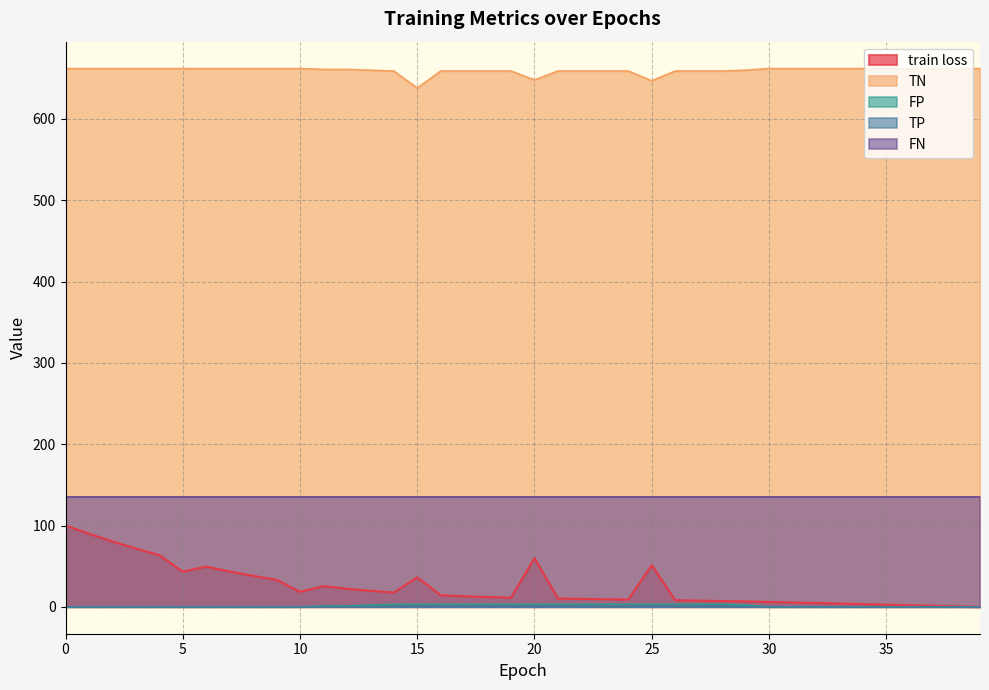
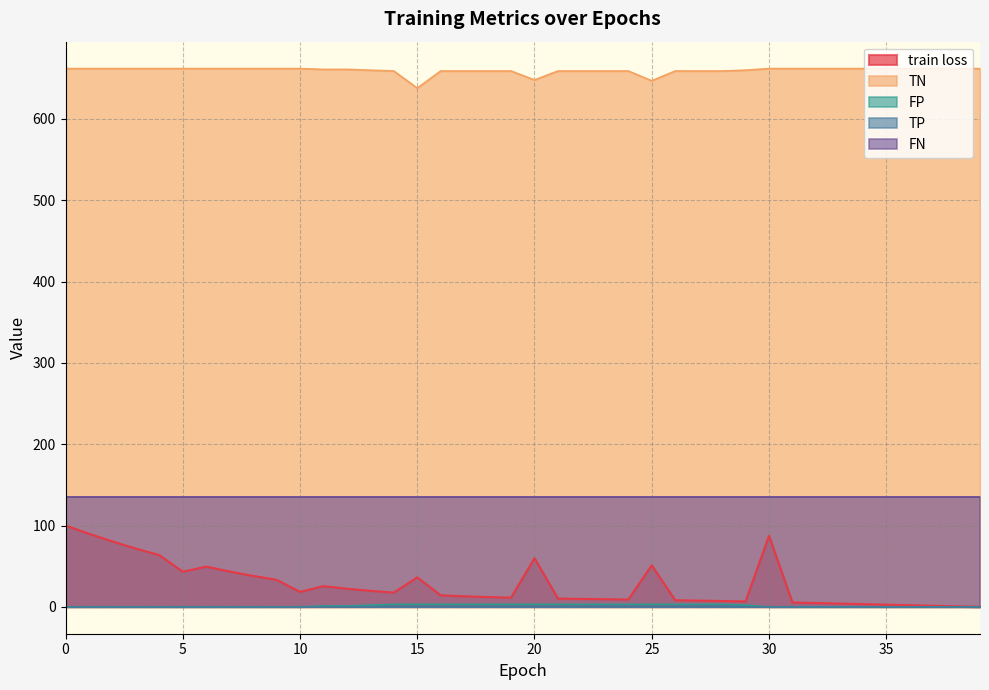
train loss, 30: 10 -> 90
